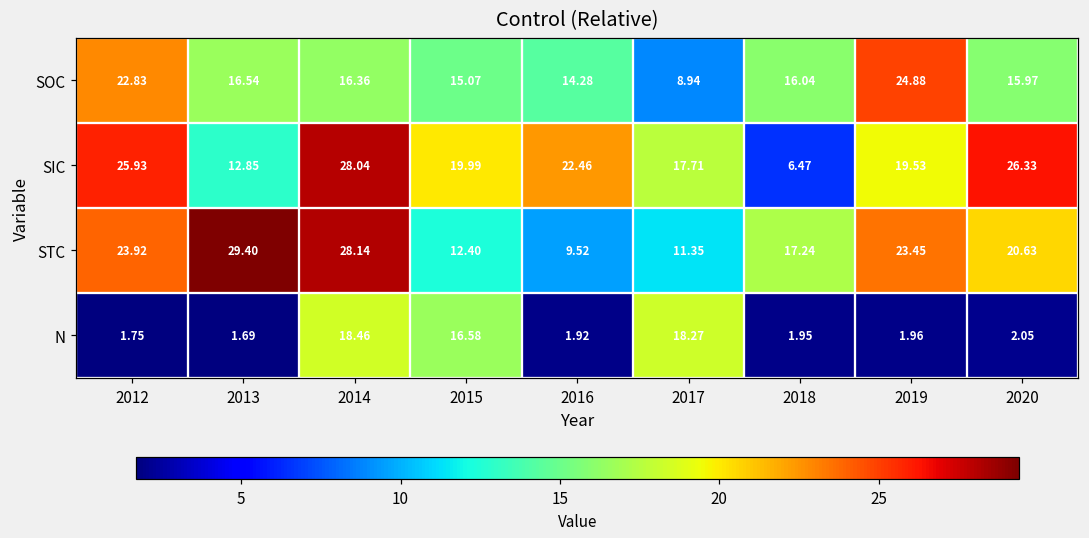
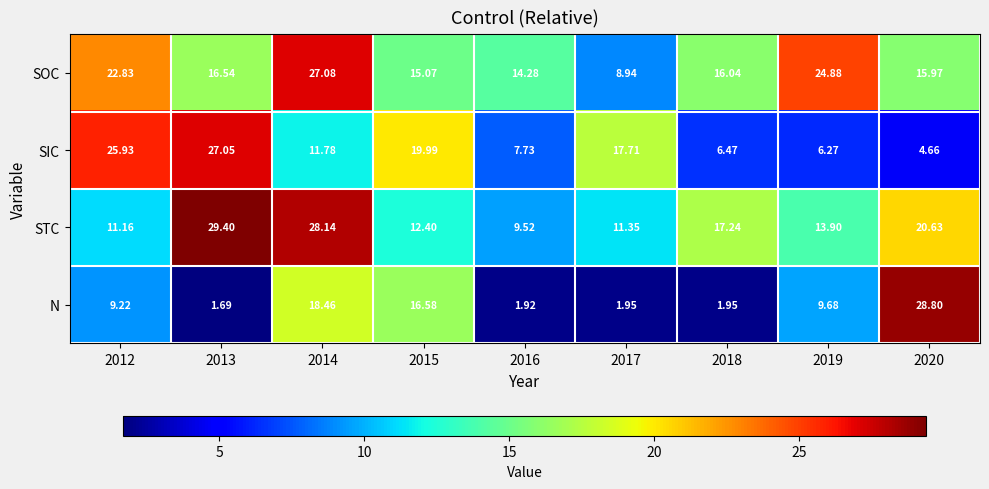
SOC, 2014: 16.36 -> 27.08
SIC, 2013: 12.85 -> 27.05
SIC, 2014: 28.04 -> 11.78
SIC, 2016: 22.46 -> 7.73
SIC, 2019: 19.53 -> 6.27
SIC, 2020: 26.33 -> 4.66
STC, 2012: 23.92 -> 11.16
STC, 2019: 23.45 -> 13.90
N, 2012: 1.75 -> 9.22
N, 2017: 18.27 -> 1.95
N, 2019: 1.96 -> 9.68
N, 2020: 2.05 -> 28.80
